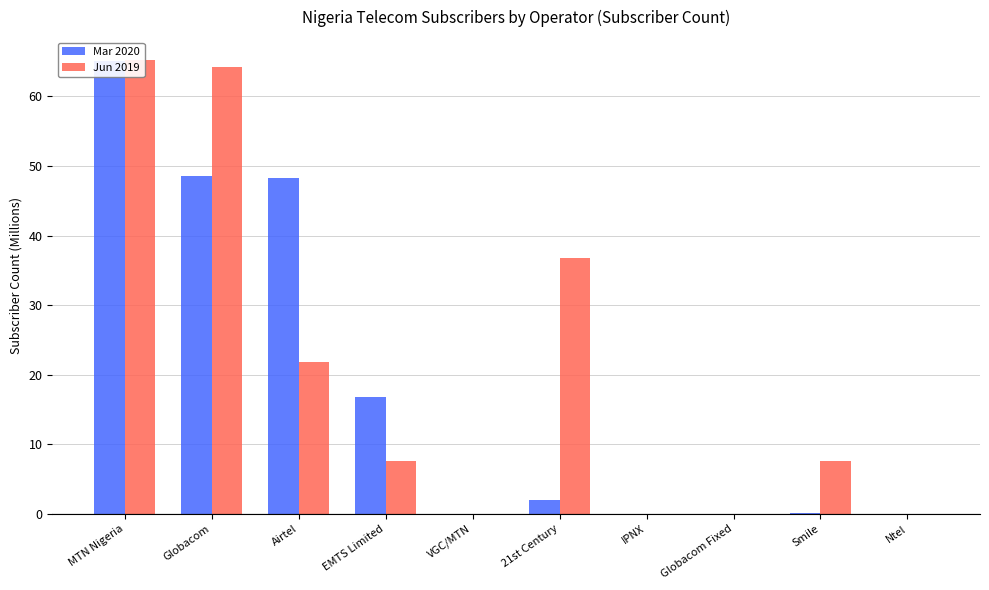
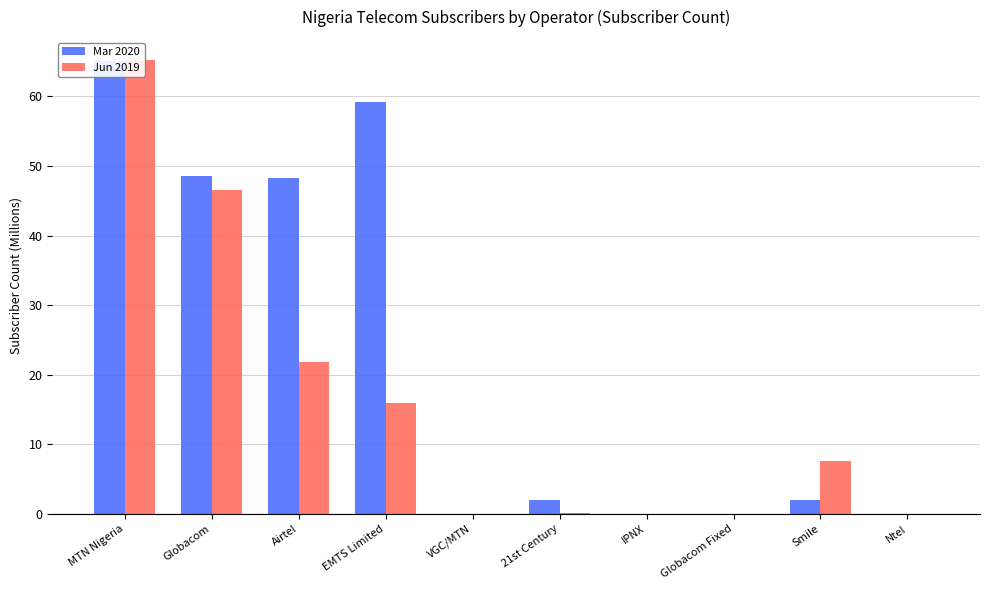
Jun 2019, Globacom: 64 -> 47
Mar 2020, EMTS Limited: 17 -> 59
Jun 2019, EMTS Limited: 8 -> 16
Jun 2019, 21st Century: 37 -> 0
Mar 2020, Smile: 0 -> 2
